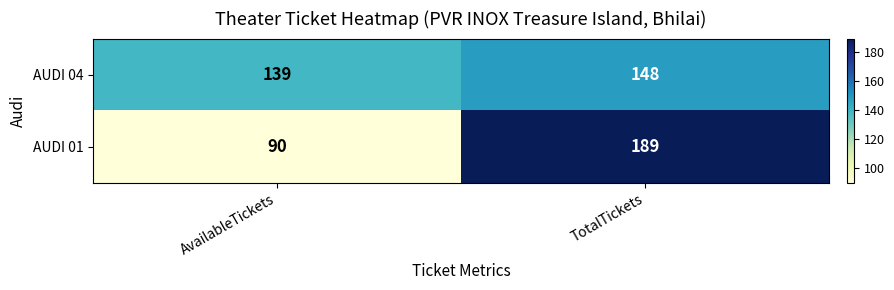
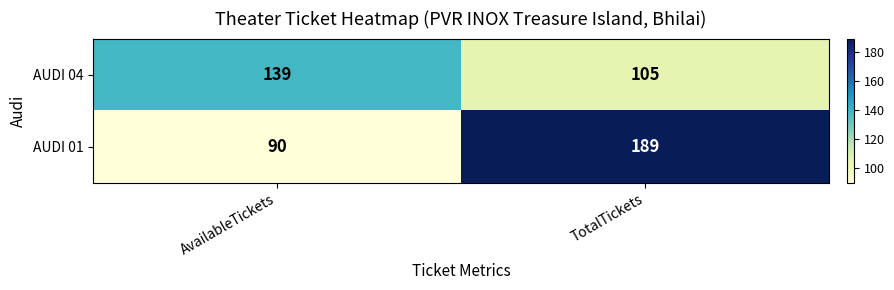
AUDI 04, TotalTickets: 148 -> 105
